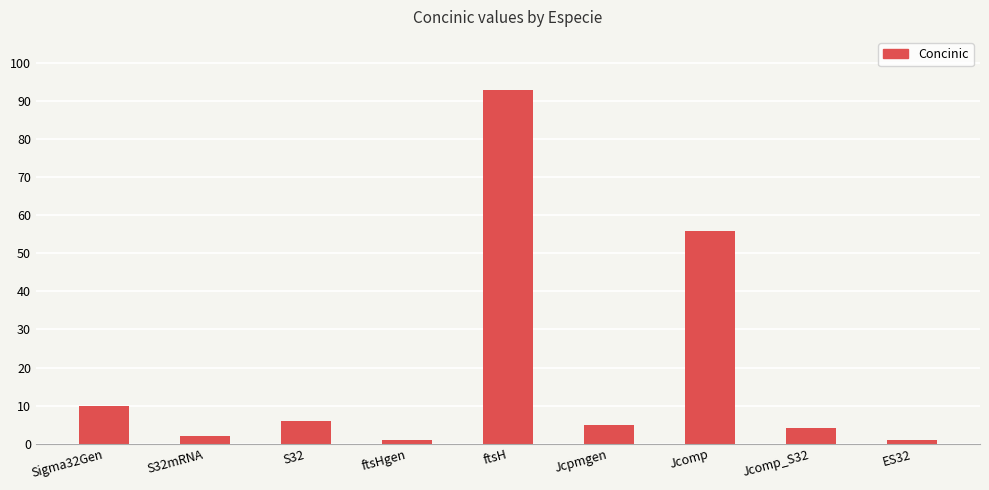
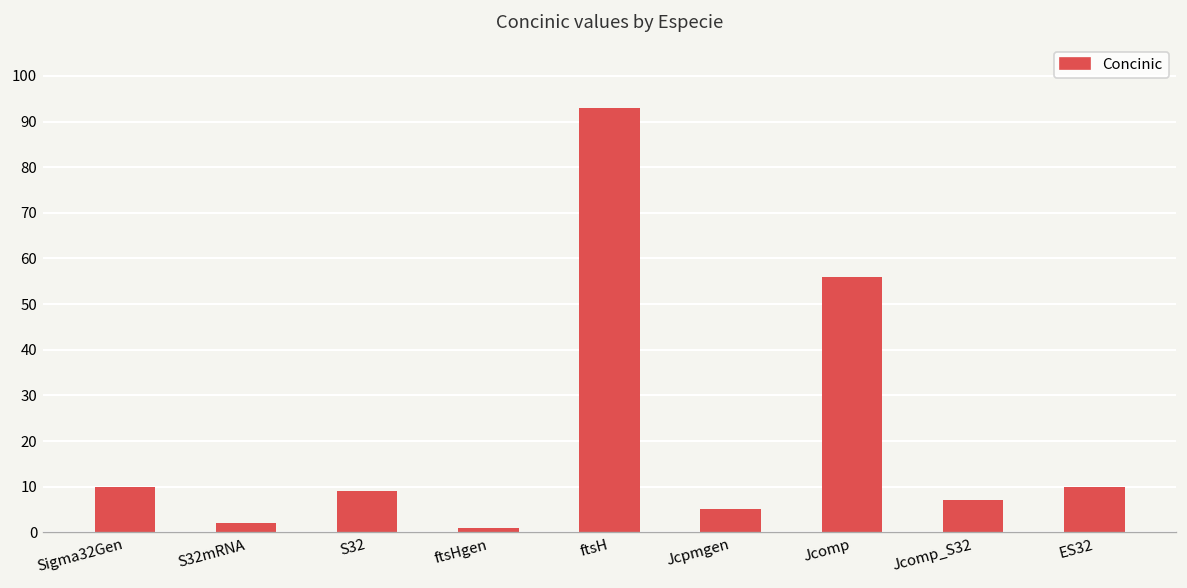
S32: 6 -> 9
Jcomp_S32: 4 -> 7
ES32: 1 -> 10
